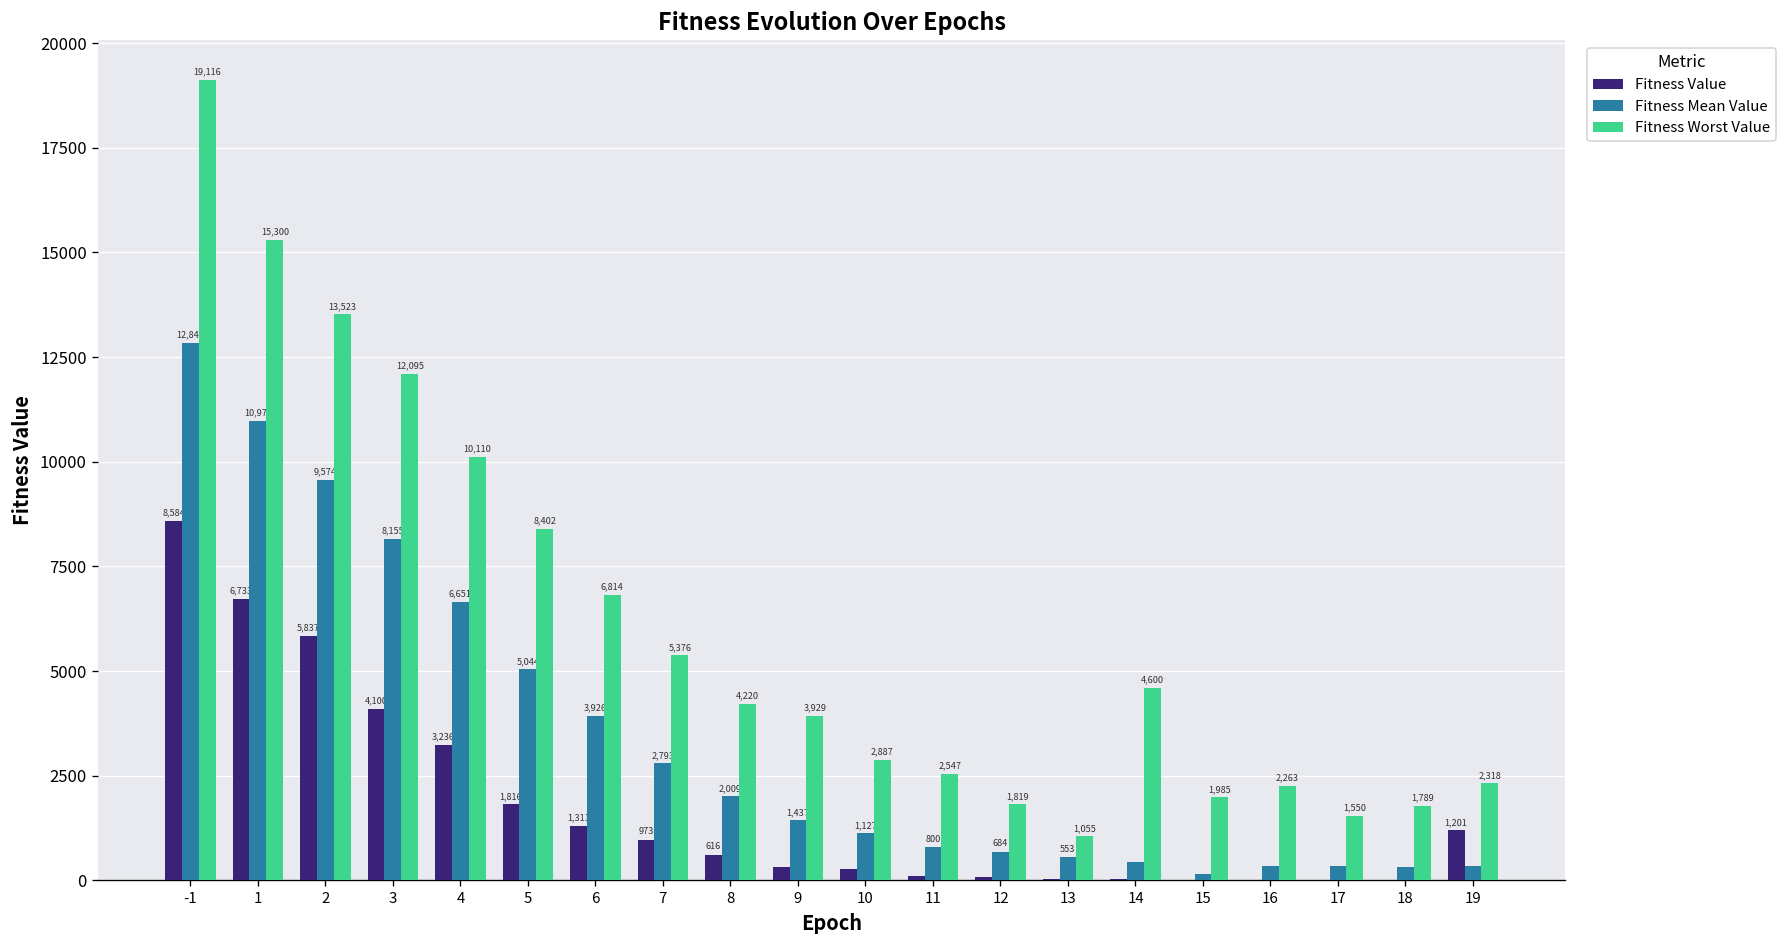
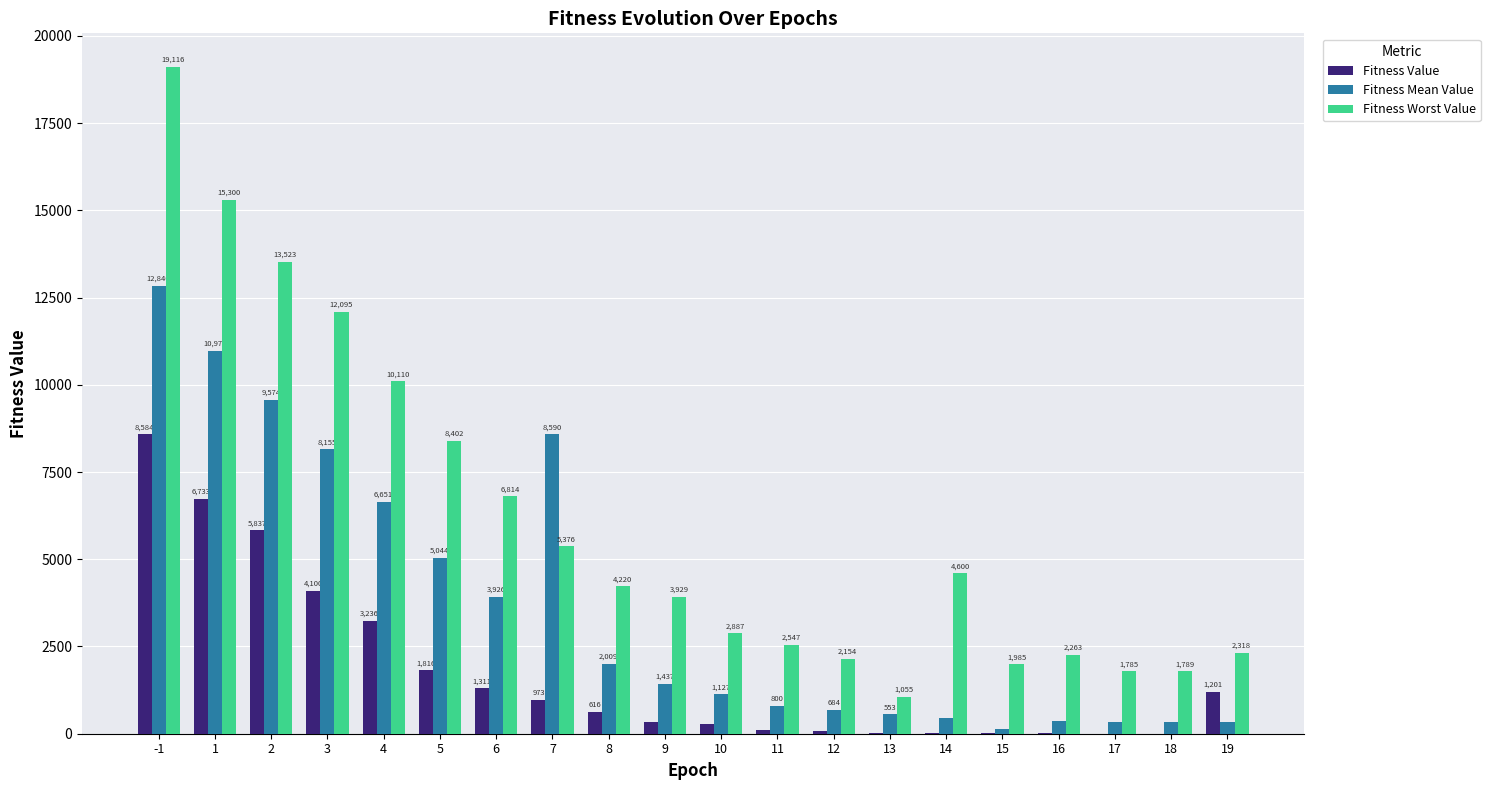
Fitness Mean Value, 7: 2,793 -> 8,590
Fitness Worst Value, 12: 1,819 -> 2,154
Fitness Worst Value, 17: 1,550 -> 1,785
